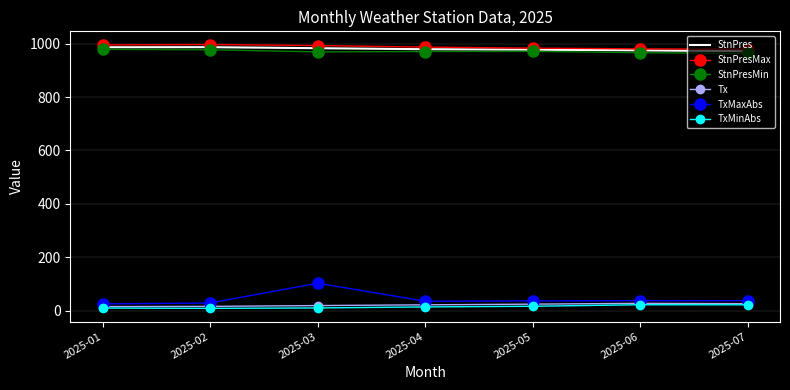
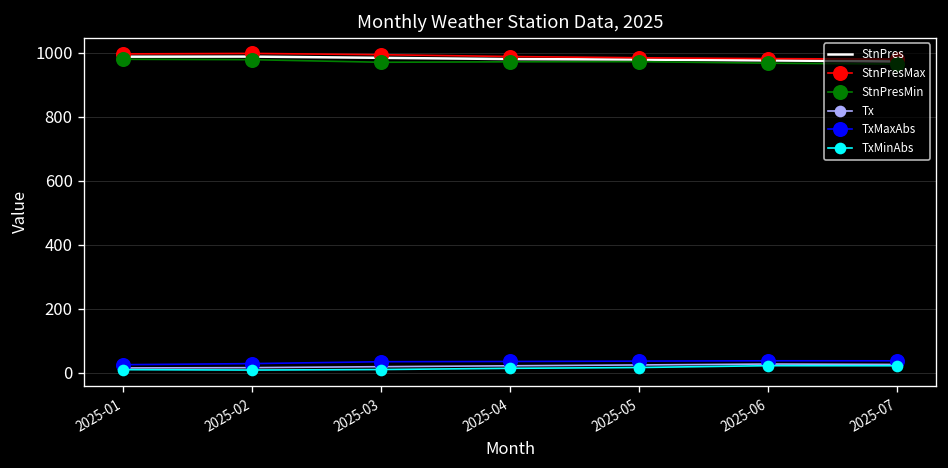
TxMaxAbs, 2025-03: 100 -> 30
